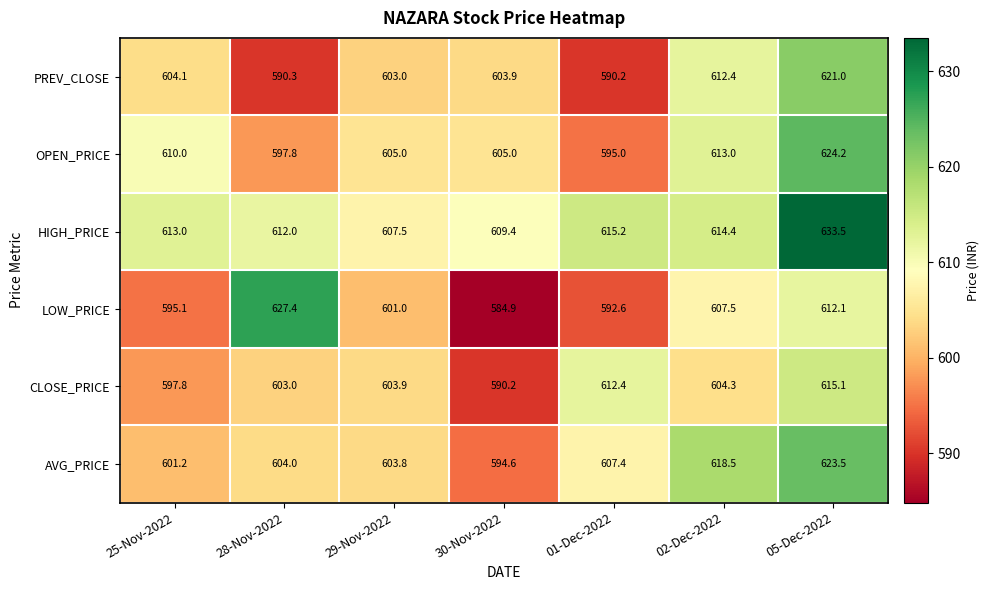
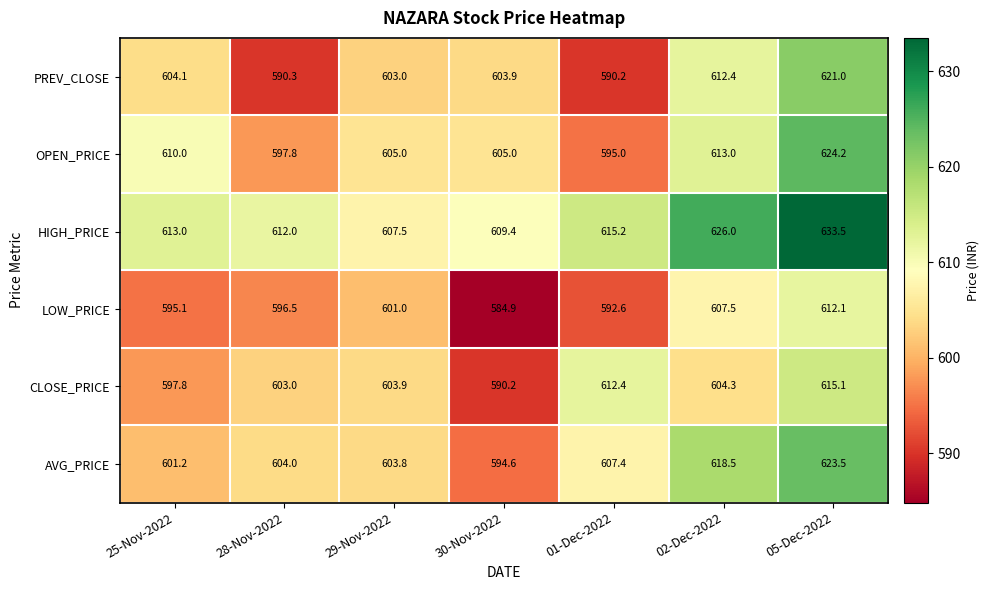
HIGH_PRICE, 02-Dec-2022: 614.4 -> 626.0
LOW_PRICE, 28-Nov-2022: 627.4 -> 596.5
